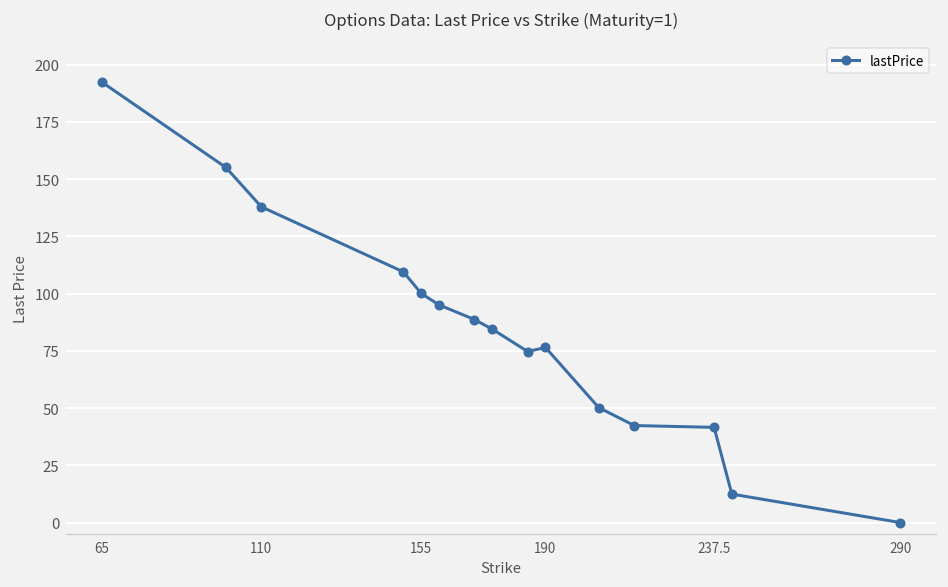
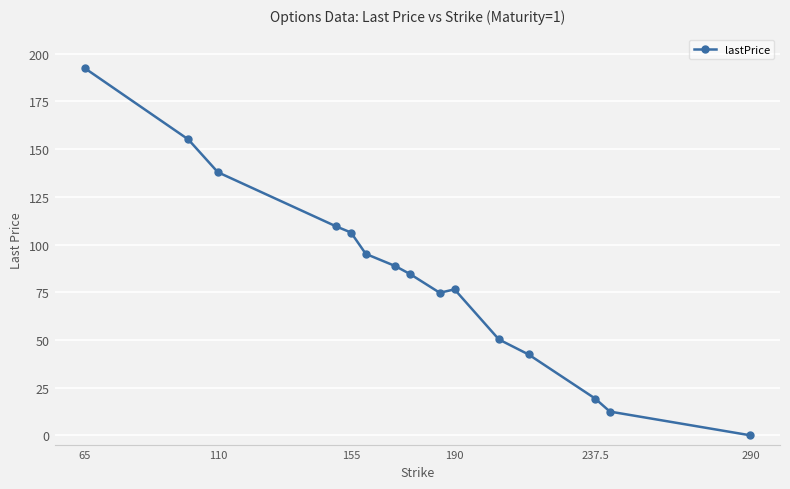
155: 100 -> 106
237.5: 42 -> 19
